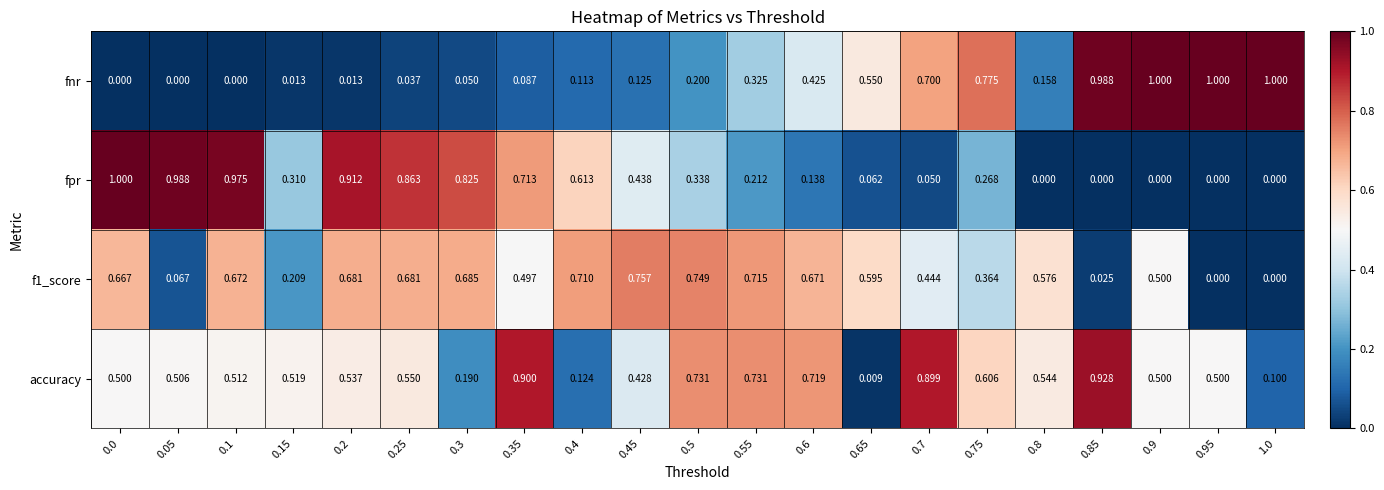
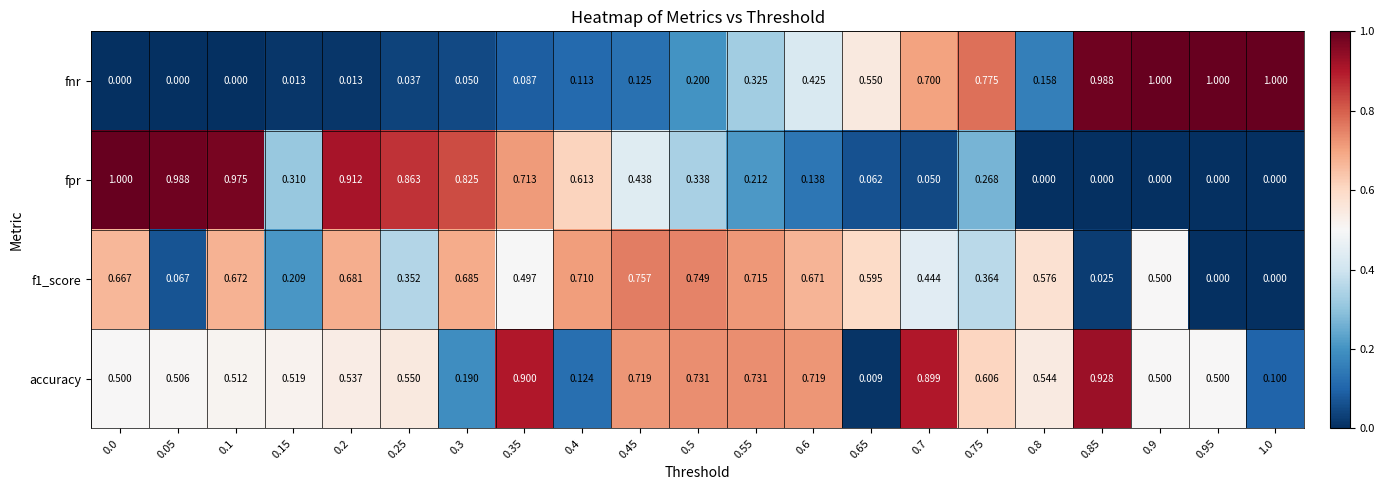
f1_score, 0.25: 0.681 -> 0.352
accuracy, 0.45: 0.428 -> 0.719
